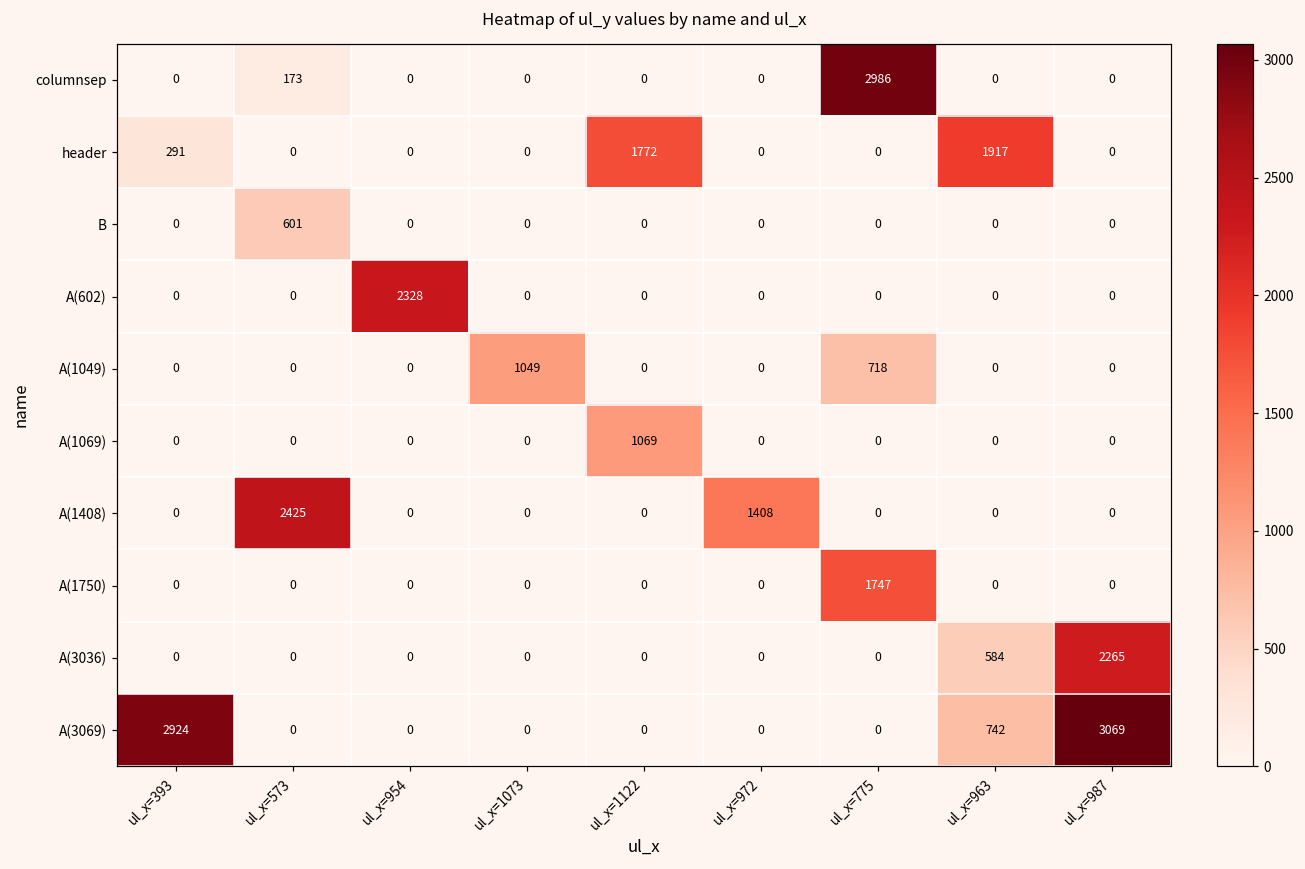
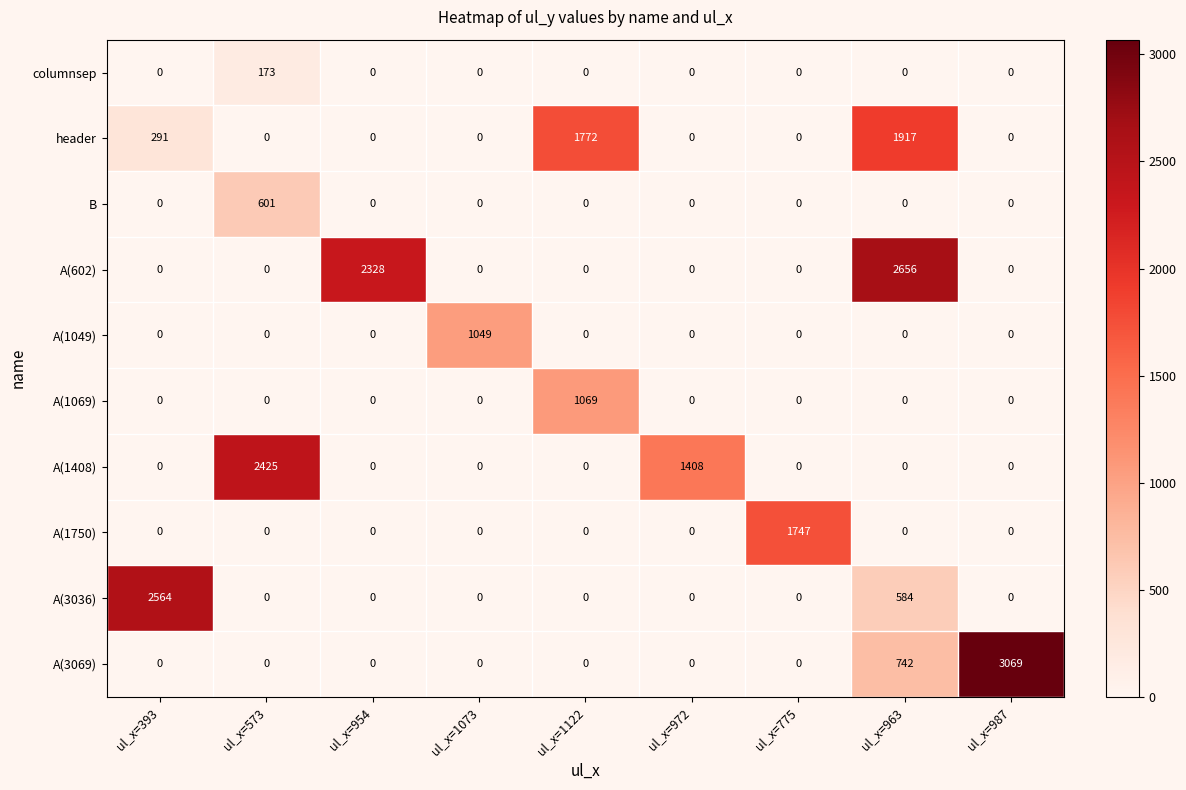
columnsep, ul_x=775: 2986 -> 0
A(602), ul_x=963: 0 -> 2656
A(1049), ul_x=775: 718 -> 0
A(3036), ul_x=393: 0 -> 2564
A(3036), ul_x=987: 2265 -> 0
A(3069), ul_x=393: 2924 -> 0
